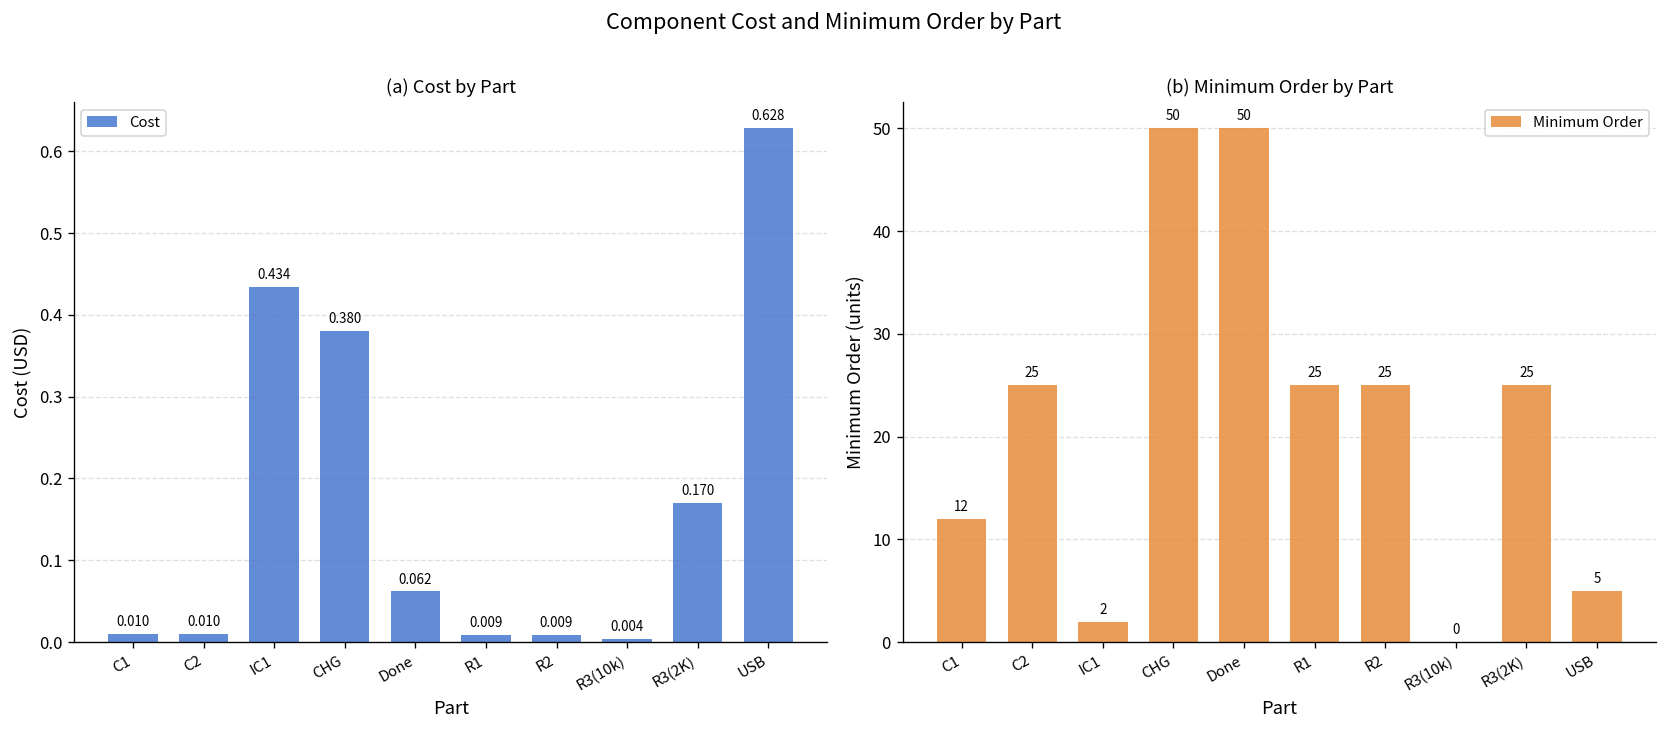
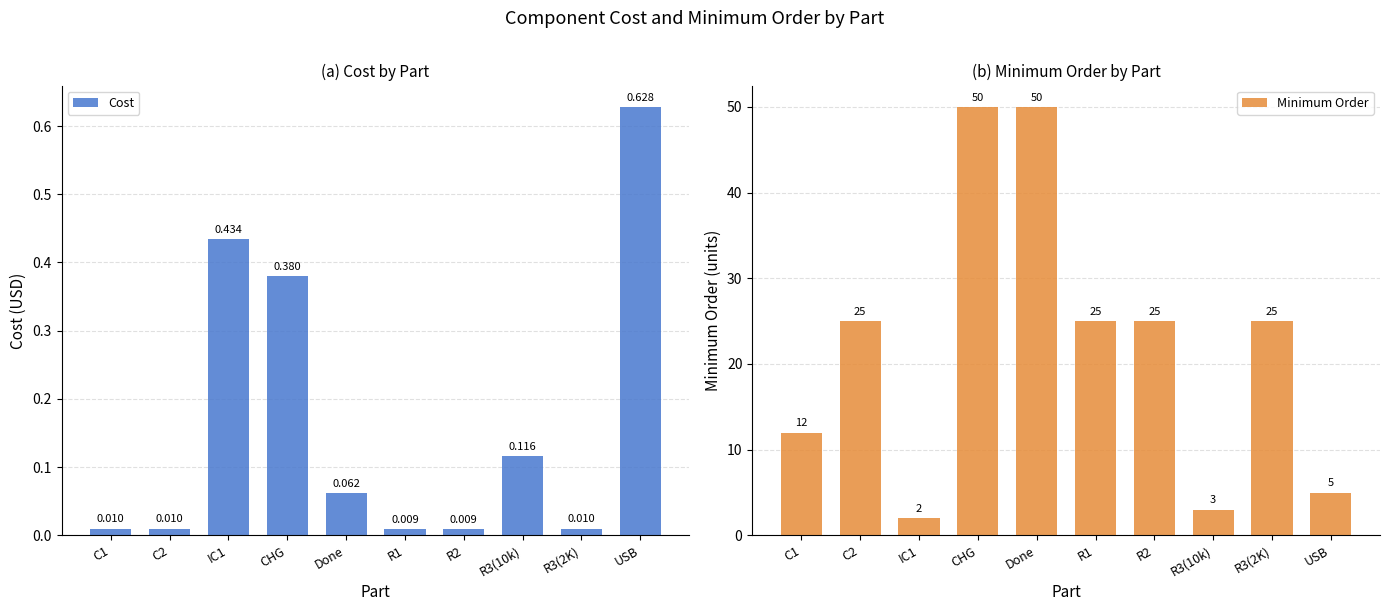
(a) Cost by Part, R3(10k): 0.004 -> 0.116
(a) Cost by Part, R3(2K): 0.170 -> 0.010
(b) Minimum Order by Part, R3(10k): 0 -> 3
